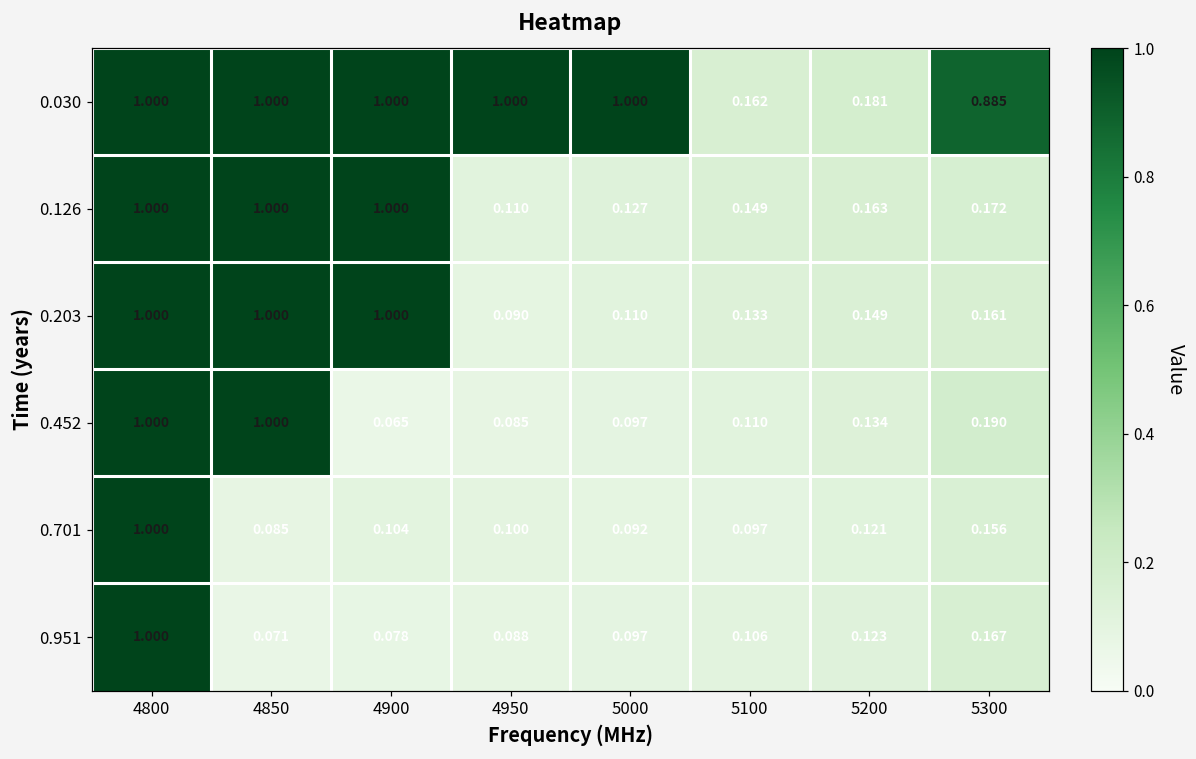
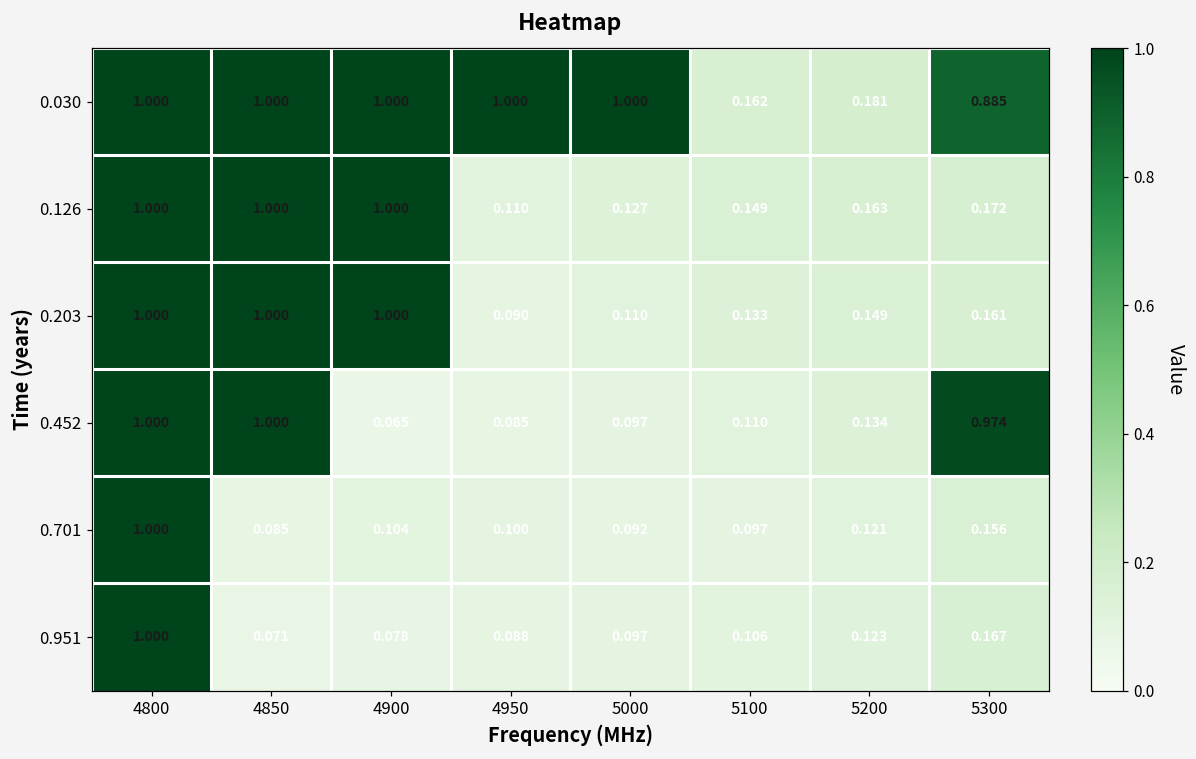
0.452, 5300: 0.190 -> 0.974
